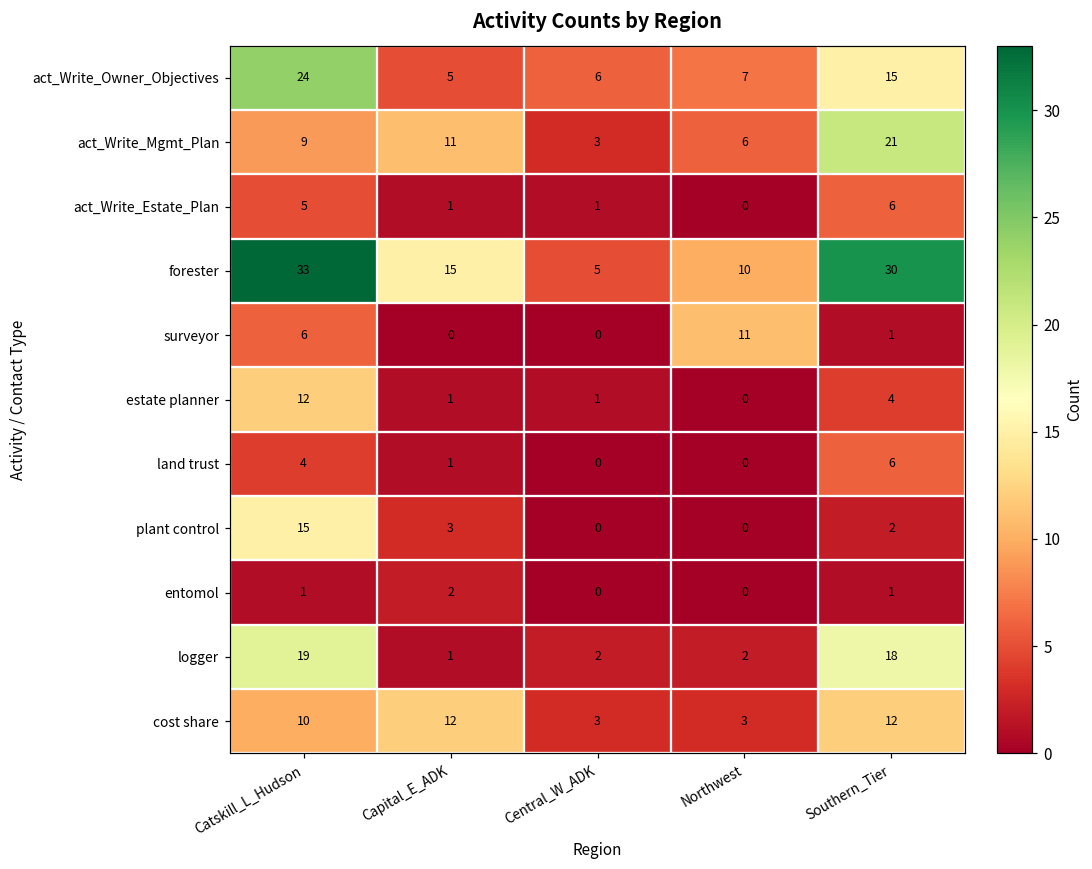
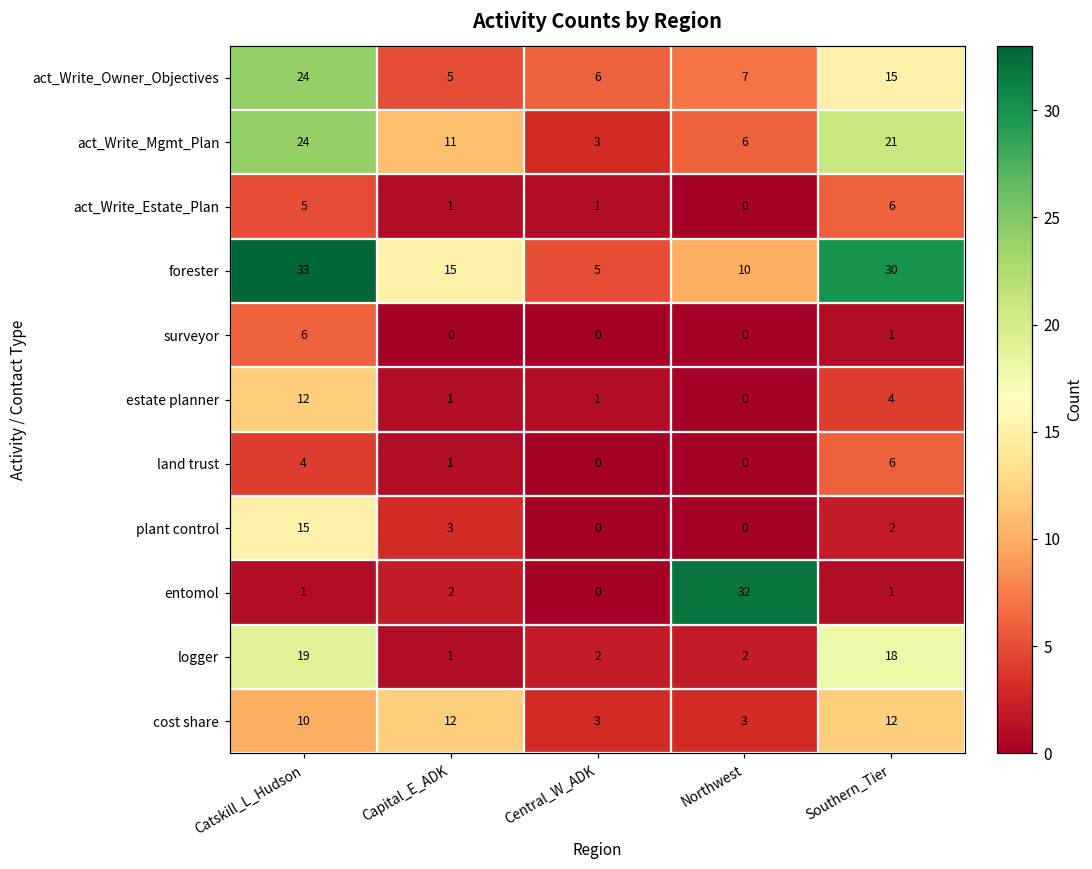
act_Write_Mgmt_Plan, Catskill_L_Hudson: 9 -> 24
surveyor, Northwest: 11 -> 0
entomol, Northwest: 0 -> 32
